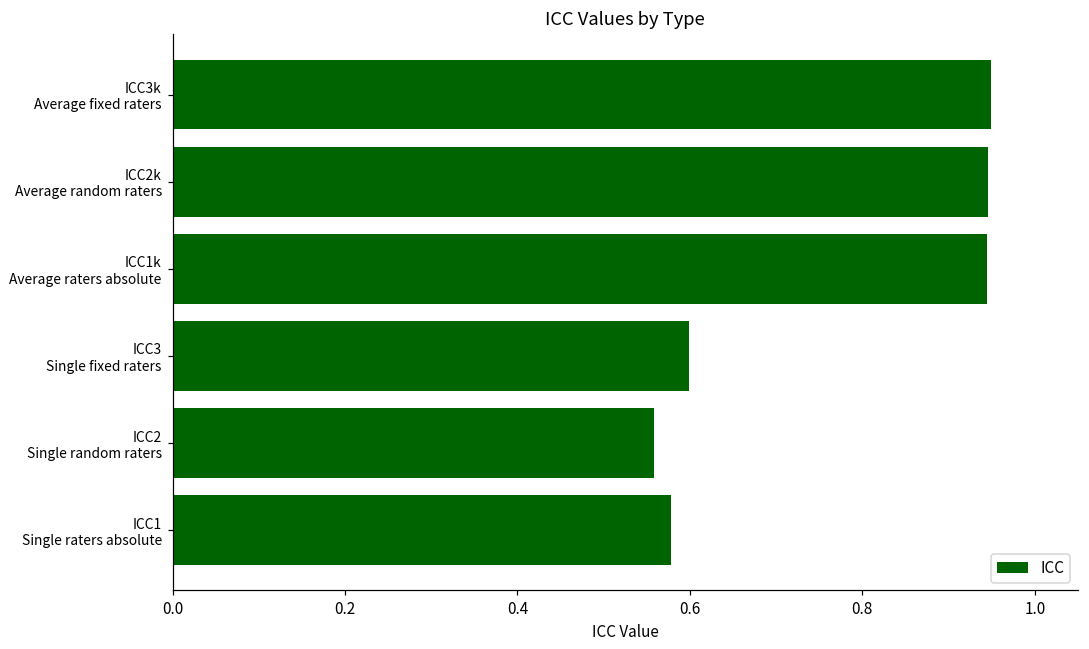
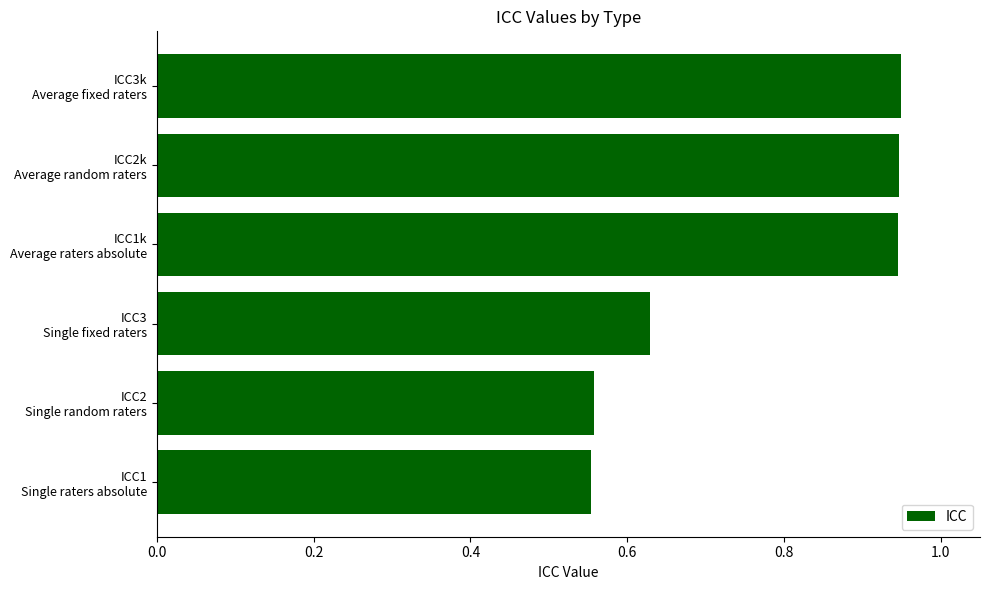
ICC3 Single fixed raters: 0.60 -> 0.63
ICC1 Single raters absolute: 0.58 -> 0.55
